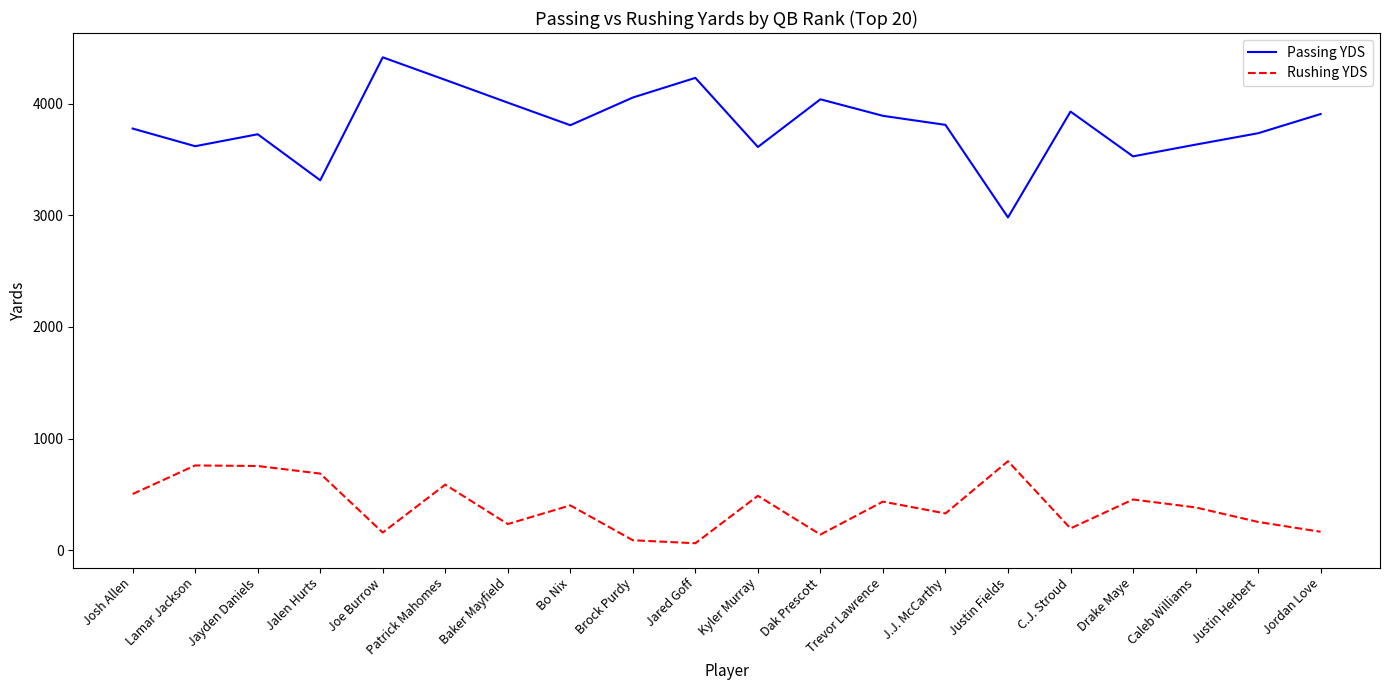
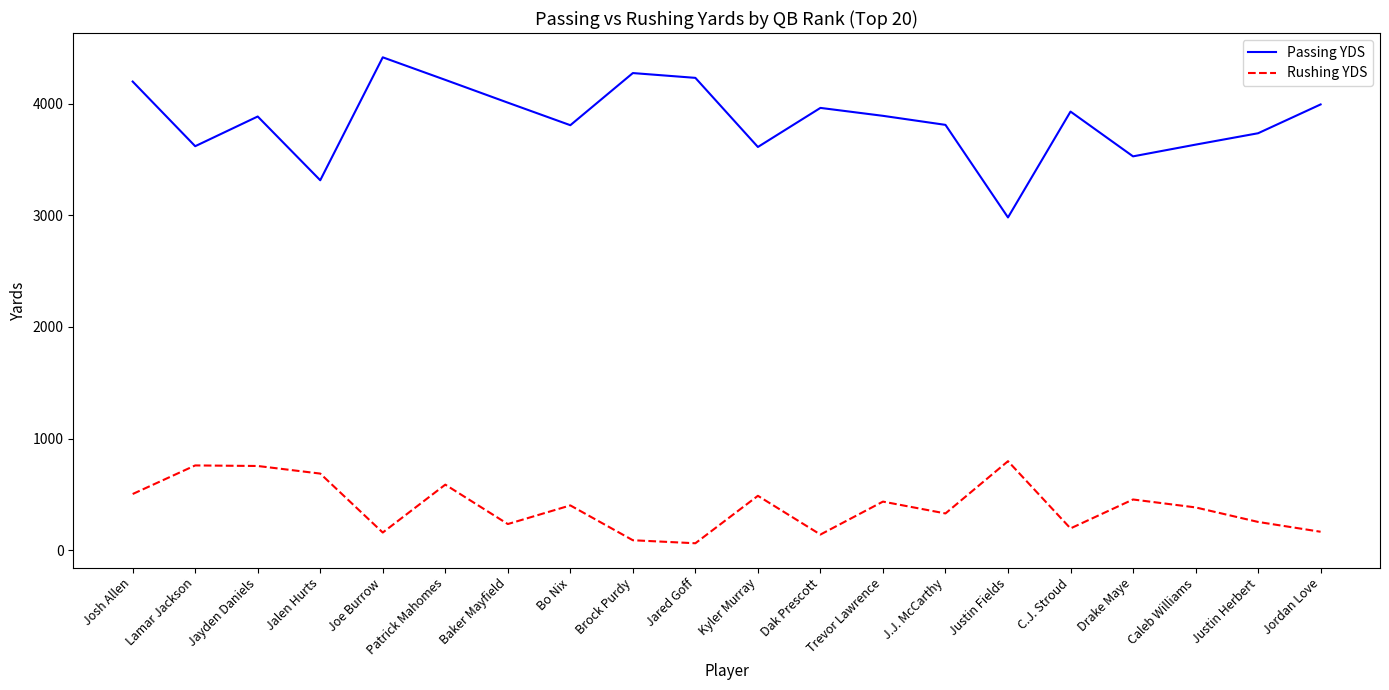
Passing YDS, Josh Allen: 3780 -> 4200
Passing YDS, Jayden Daniels: 3730 -> 3890
Passing YDS, Brock Purdy: 4060 -> 4270
Passing YDS, Dak Prescott: 4040 -> 3960
Passing YDS, Jordan Love: 3910 -> 3990
